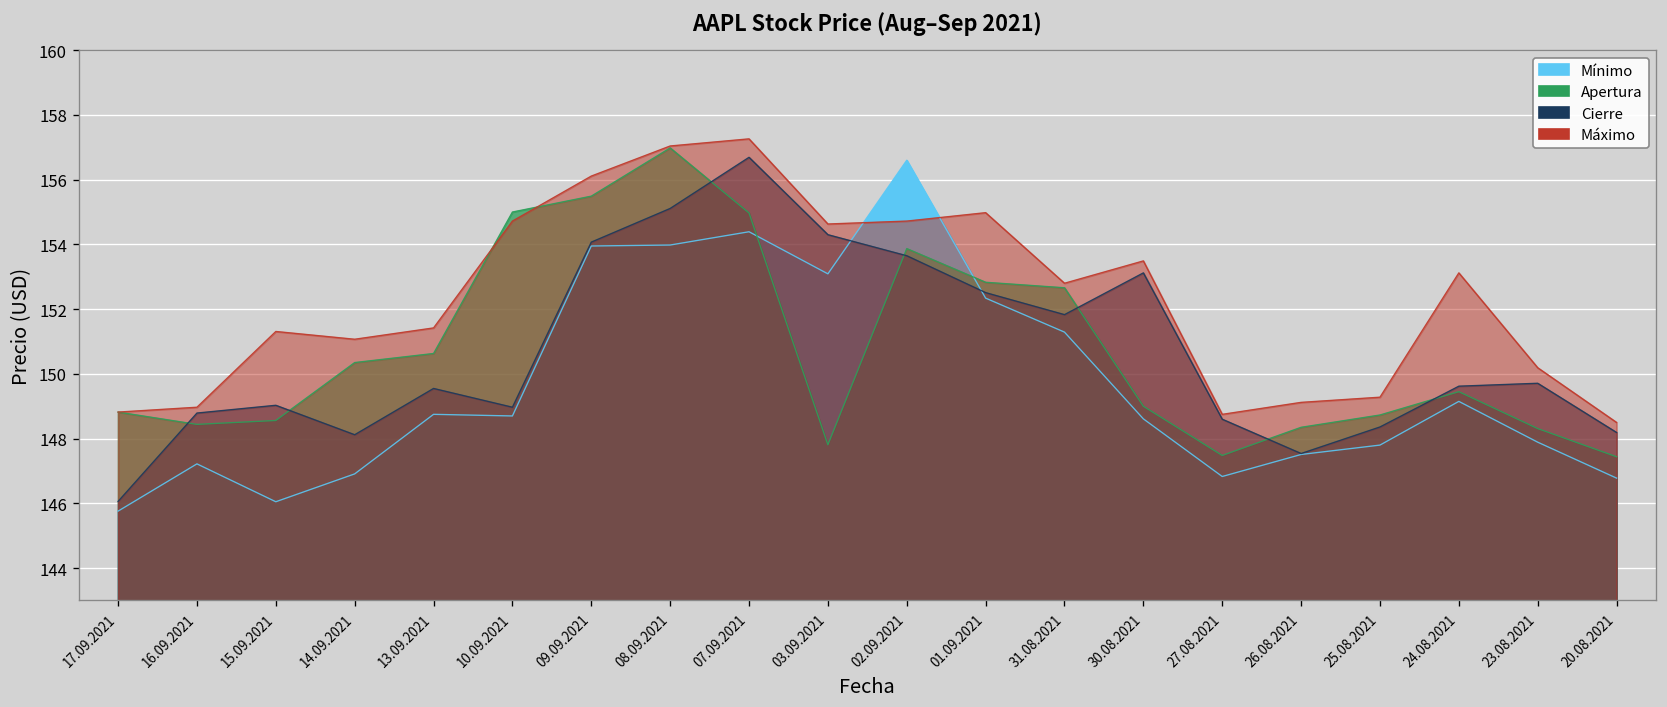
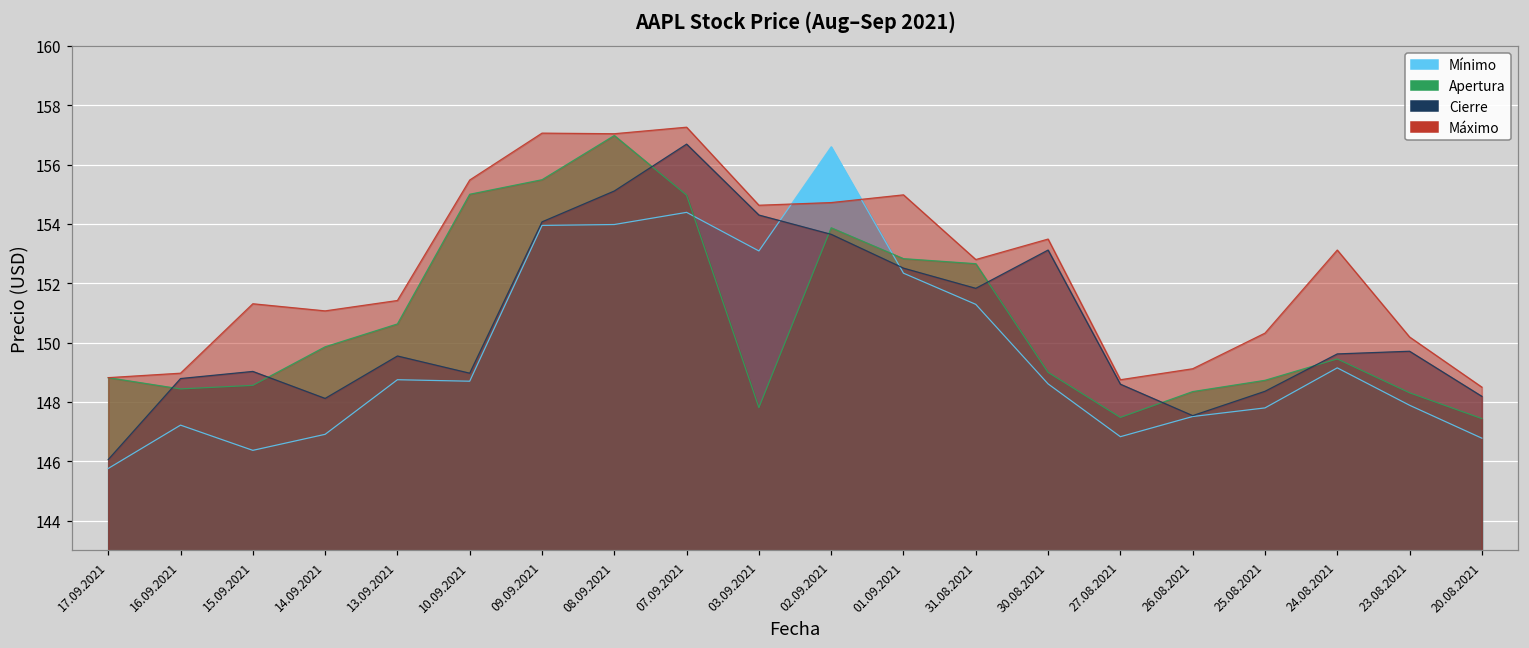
Mínimo, 15.09.2021: 146.1 -> 146.4
Apertura, 14.09.2021: 150.4 -> 149.9
Máximo, 10.09.2021: 154.7 -> 155.5
Máximo, 09.09.2021: 156.1 -> 157.1
Máximo, 25.08.2021: 149.3 -> 150.3
